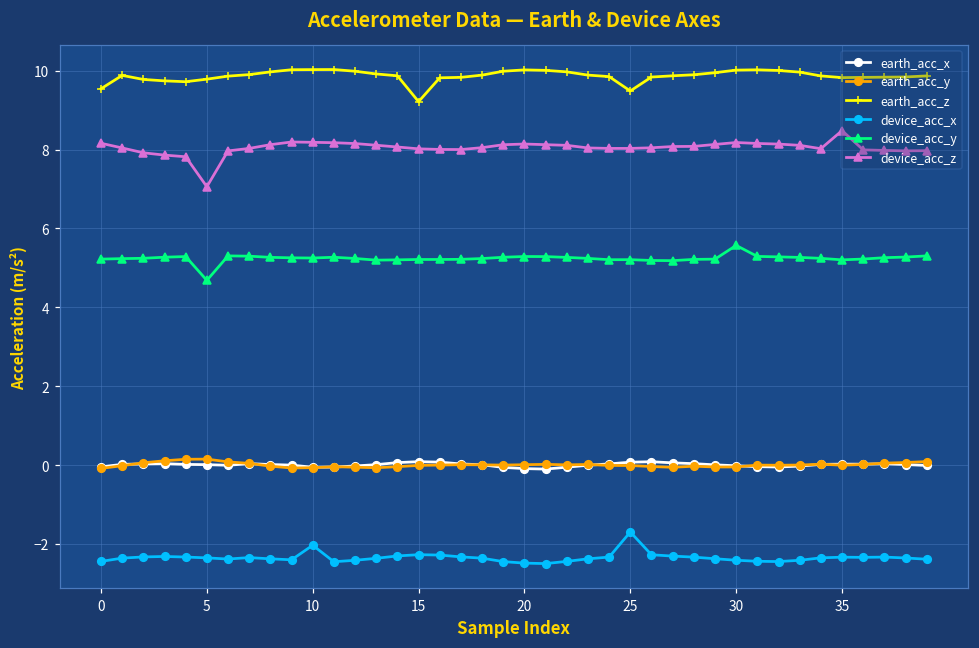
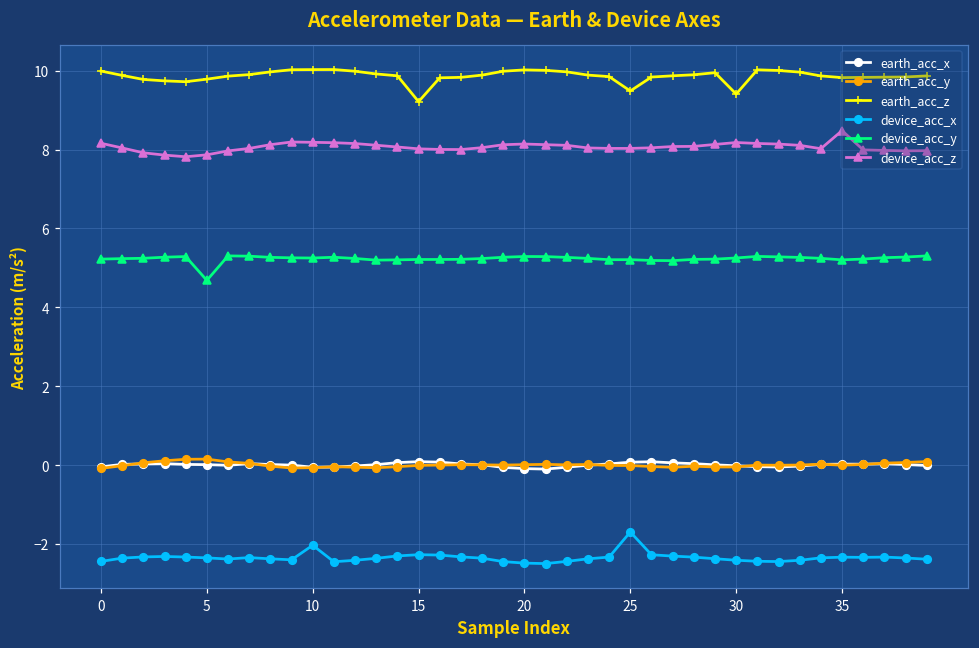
earth_acc_z, 0: 9.5 -> 10.0
device_acc_z, 5: 7.1 -> 7.9
earth_acc_z, 30: 10.0 -> 9.4
device_acc_y, 30: 5.6 -> 5.3
